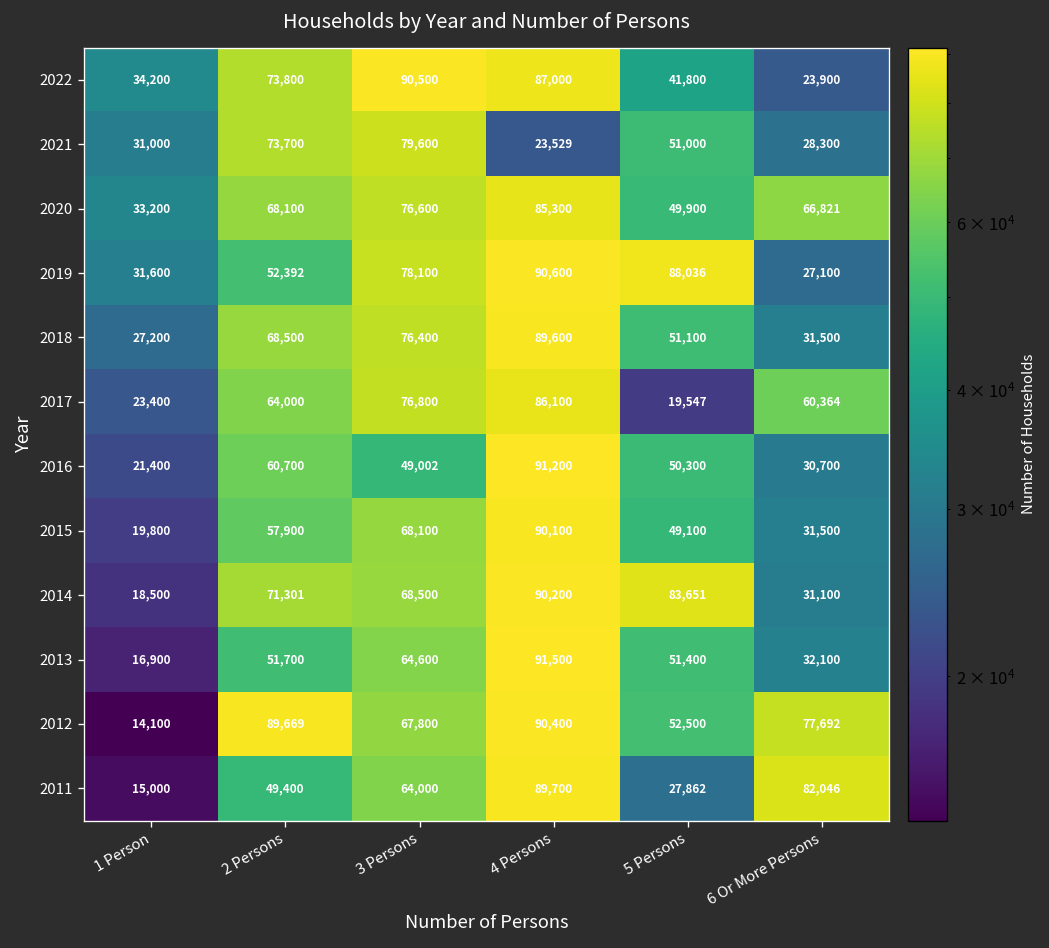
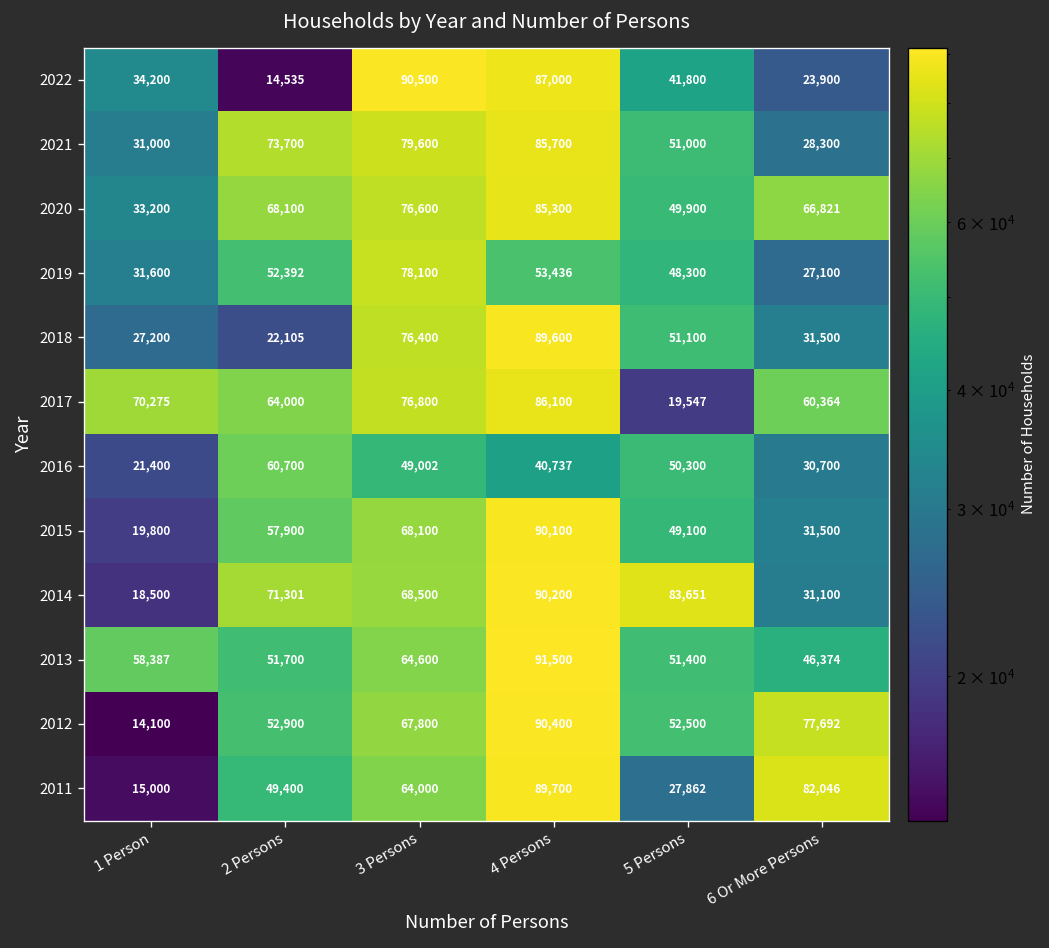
2022, 2 Persons: 73,800 -> 14,535
2021, 4 Persons: 23,529 -> 85,700
2019, 4 Persons: 90,600 -> 53,436
2019, 5 Persons: 88,036 -> 48,300
2018, 2 Persons: 68,500 -> 22,105
2017, 1 Person: 23,400 -> 70,275
2016, 4 Persons: 91,200 -> 40,737
2013, 1 Person: 16,900 -> 58,387
2013, 6 Or More Persons: 32,100 -> 46,374
2012, 2 Persons: 89,669 -> 52,900
